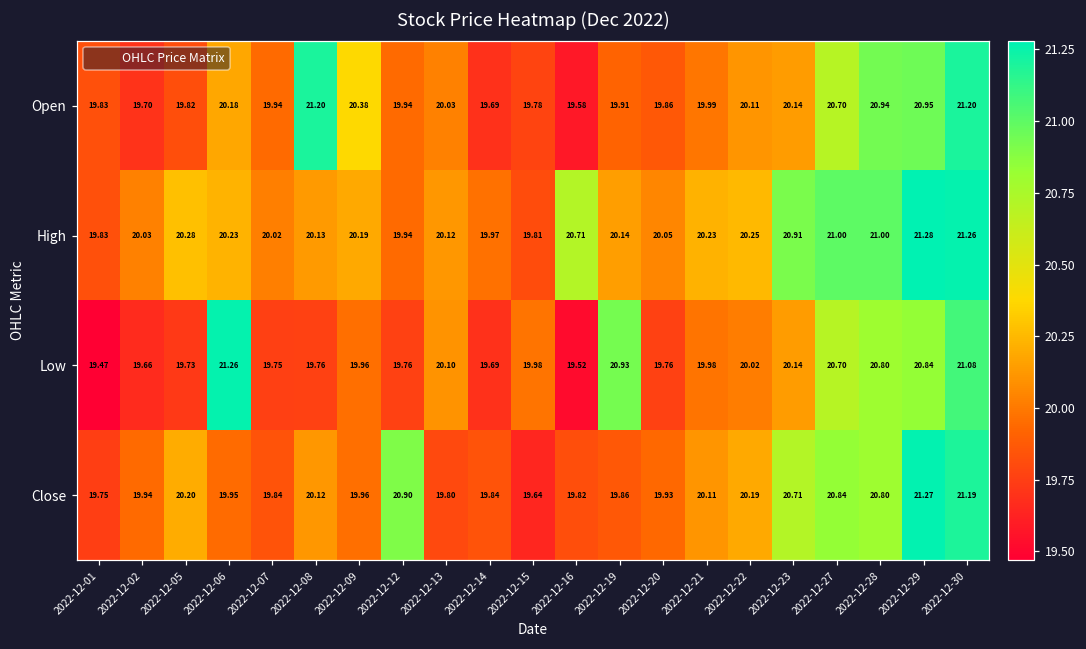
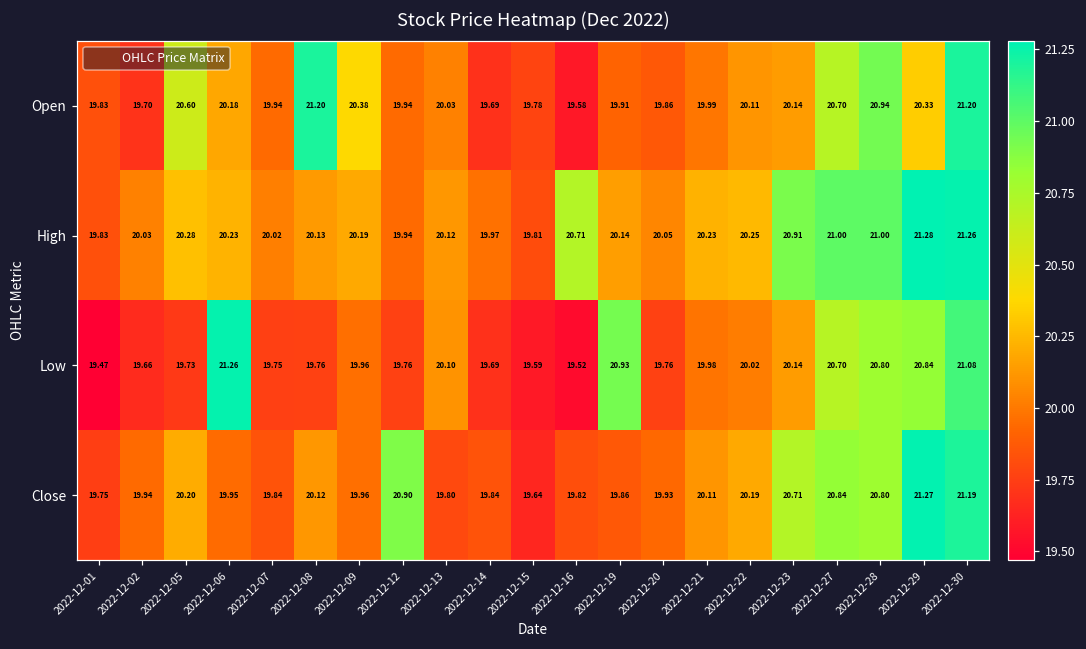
Open, 2022-12-05: 19.82 -> 20.60
Open, 2022-12-29: 20.95 -> 20.33
Low, 2022-12-15: 19.98 -> 19.59
